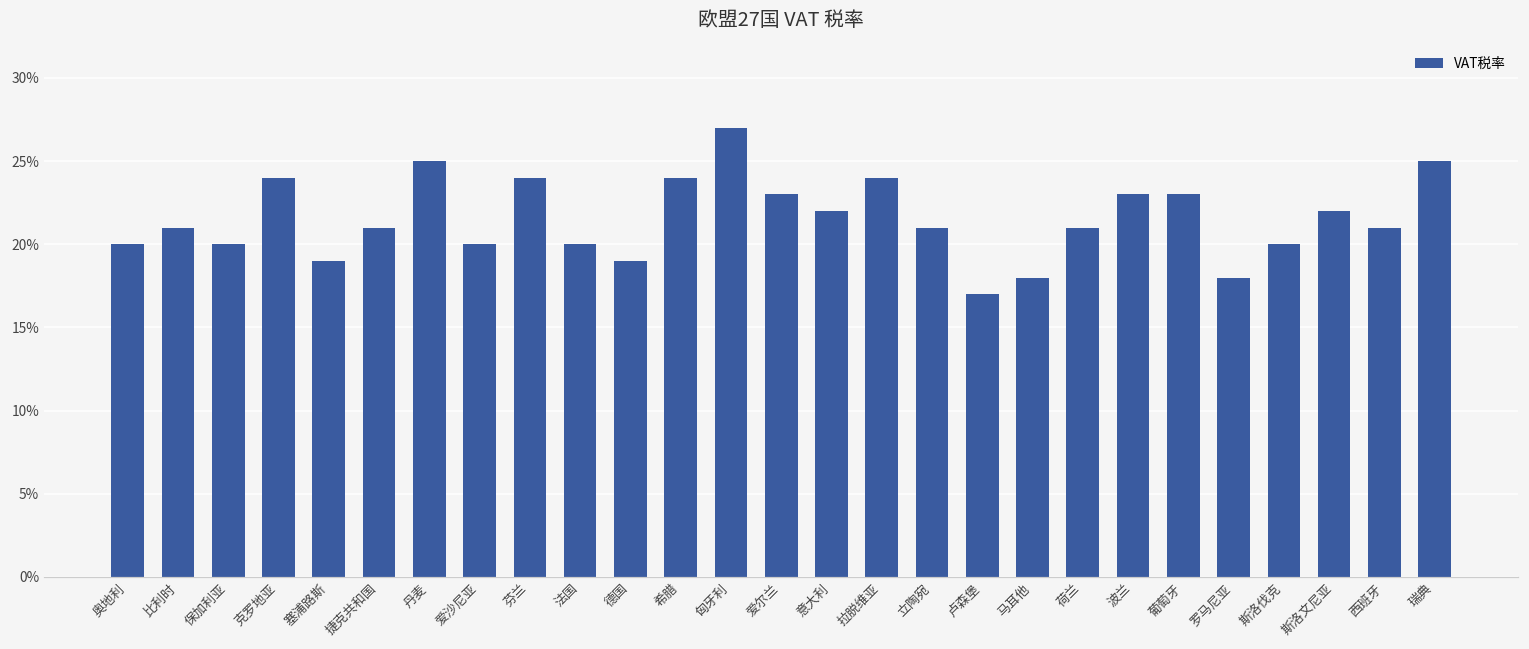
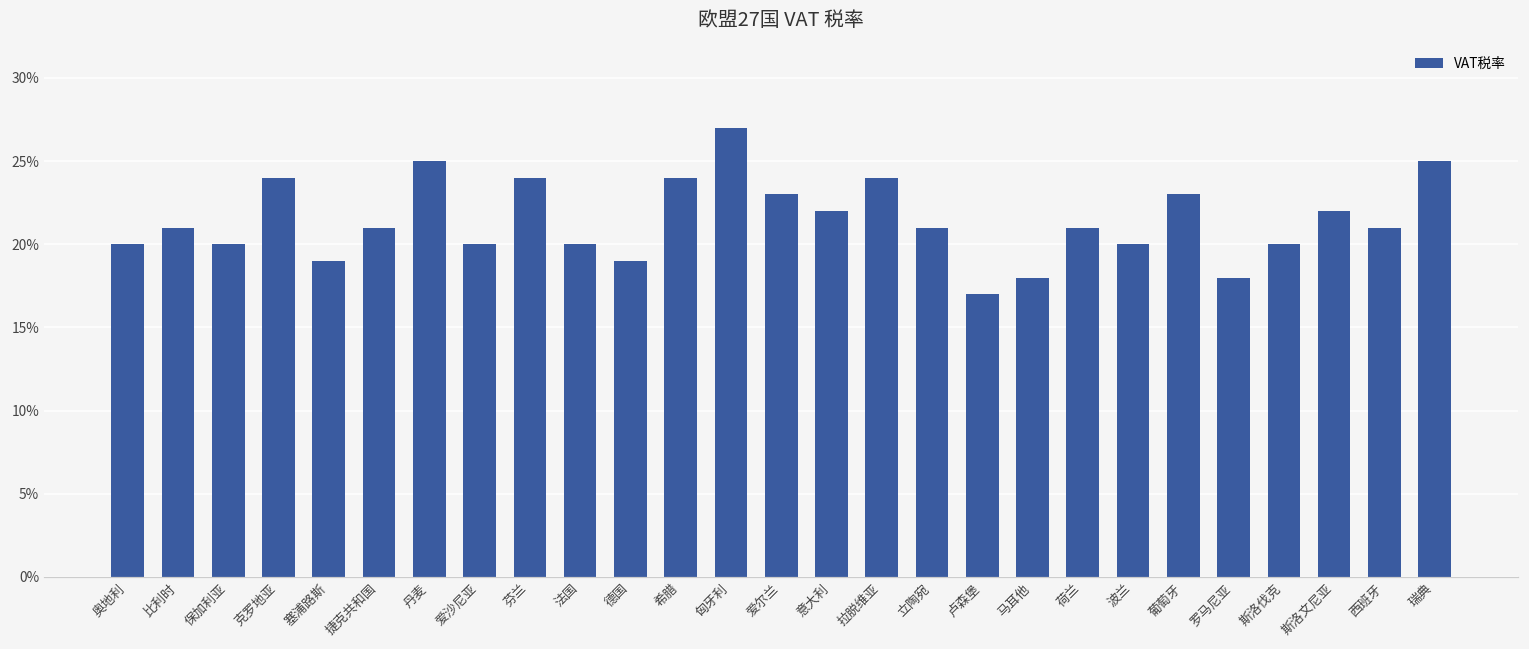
波兰: 23.0% -> 20.0%
